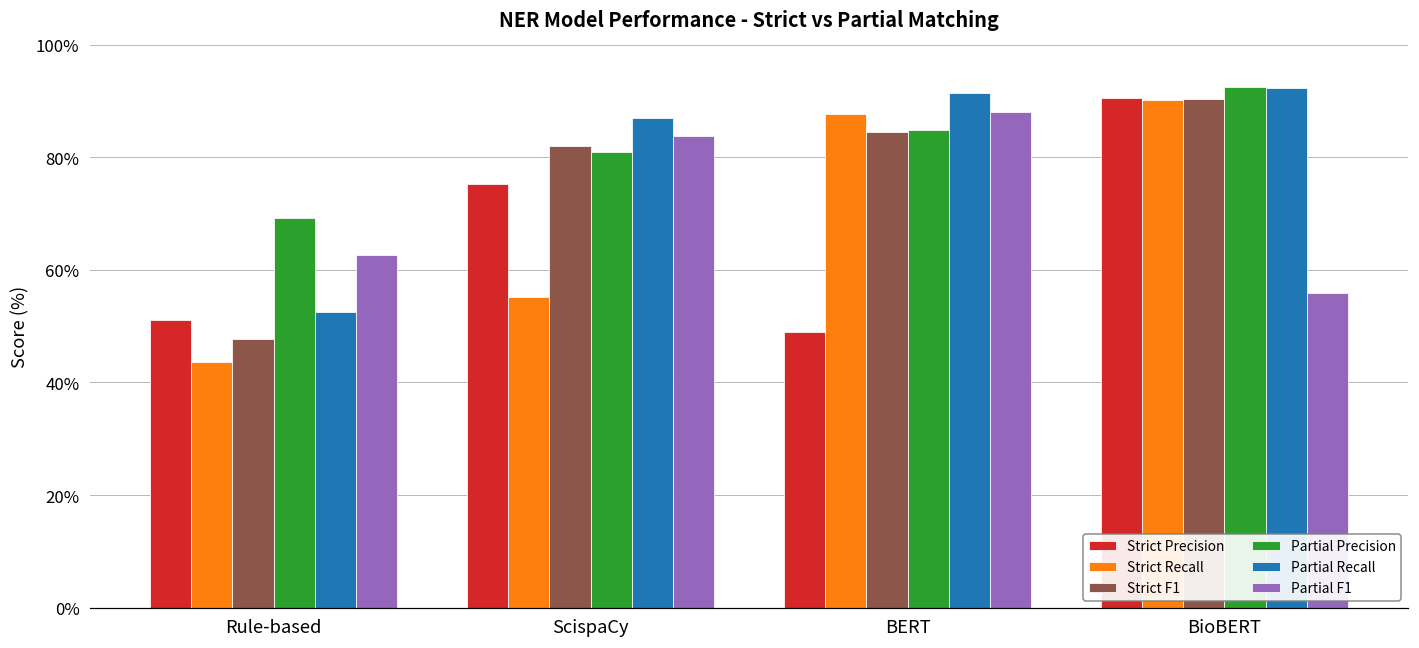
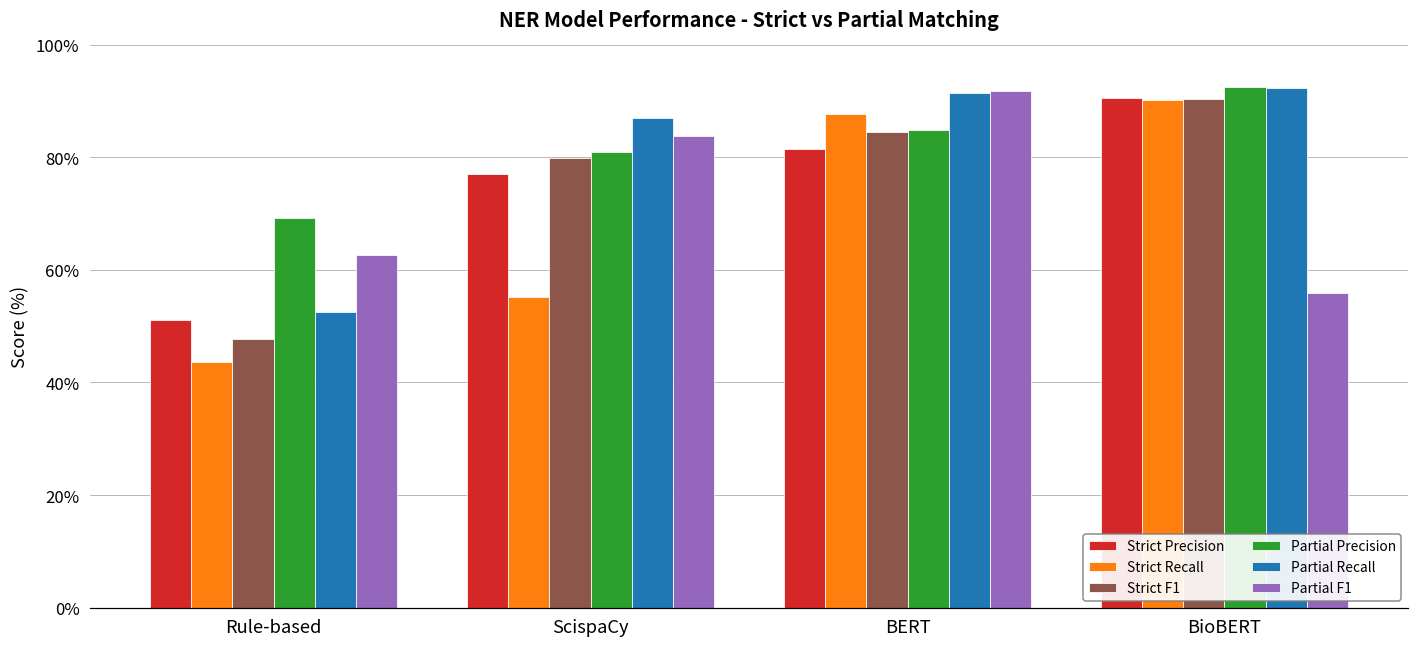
Strict Precision, ScispaCy: 75% -> 77%
Strict F1, ScispaCy: 82% -> 80%
Strict Precision, BERT: 49% -> 81%
Partial F1, BERT: 88% -> 92%
